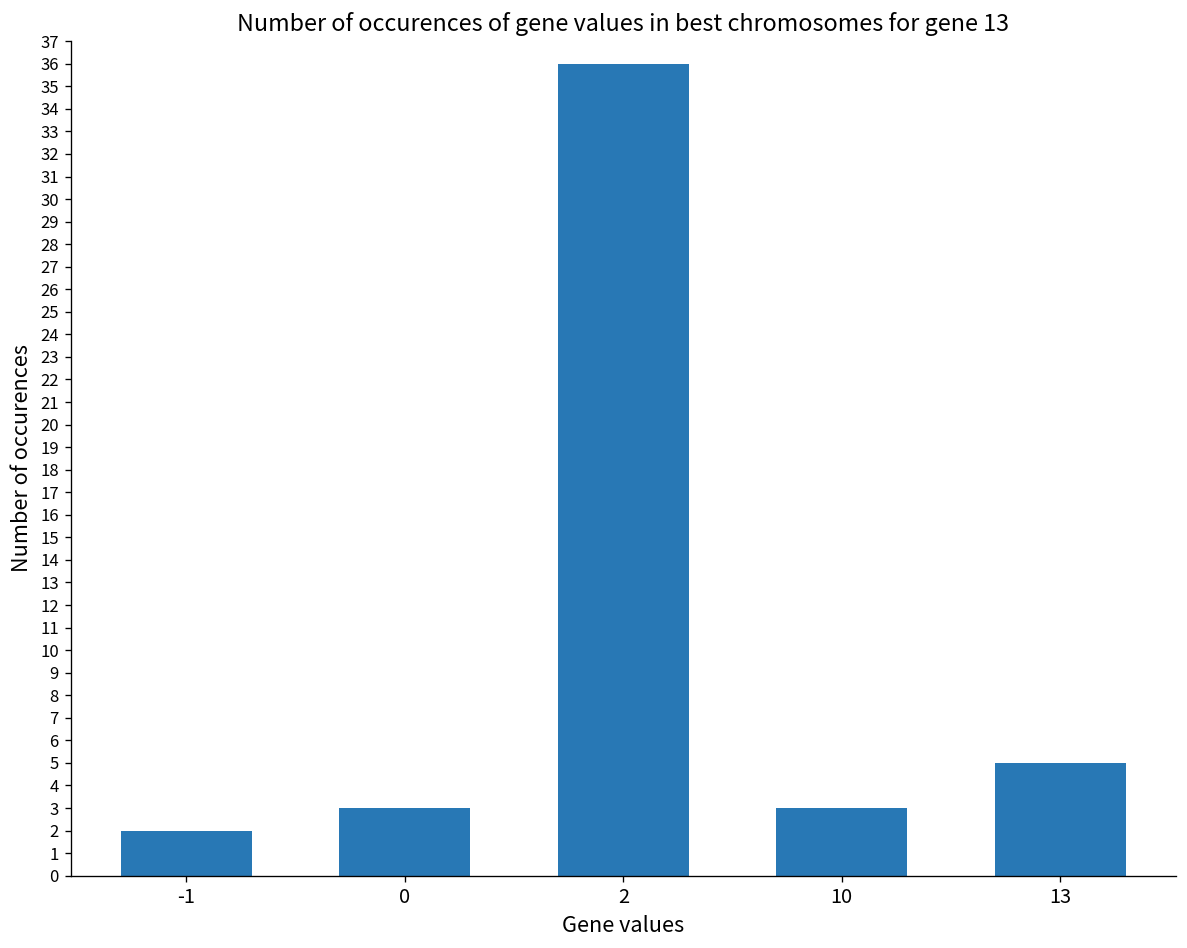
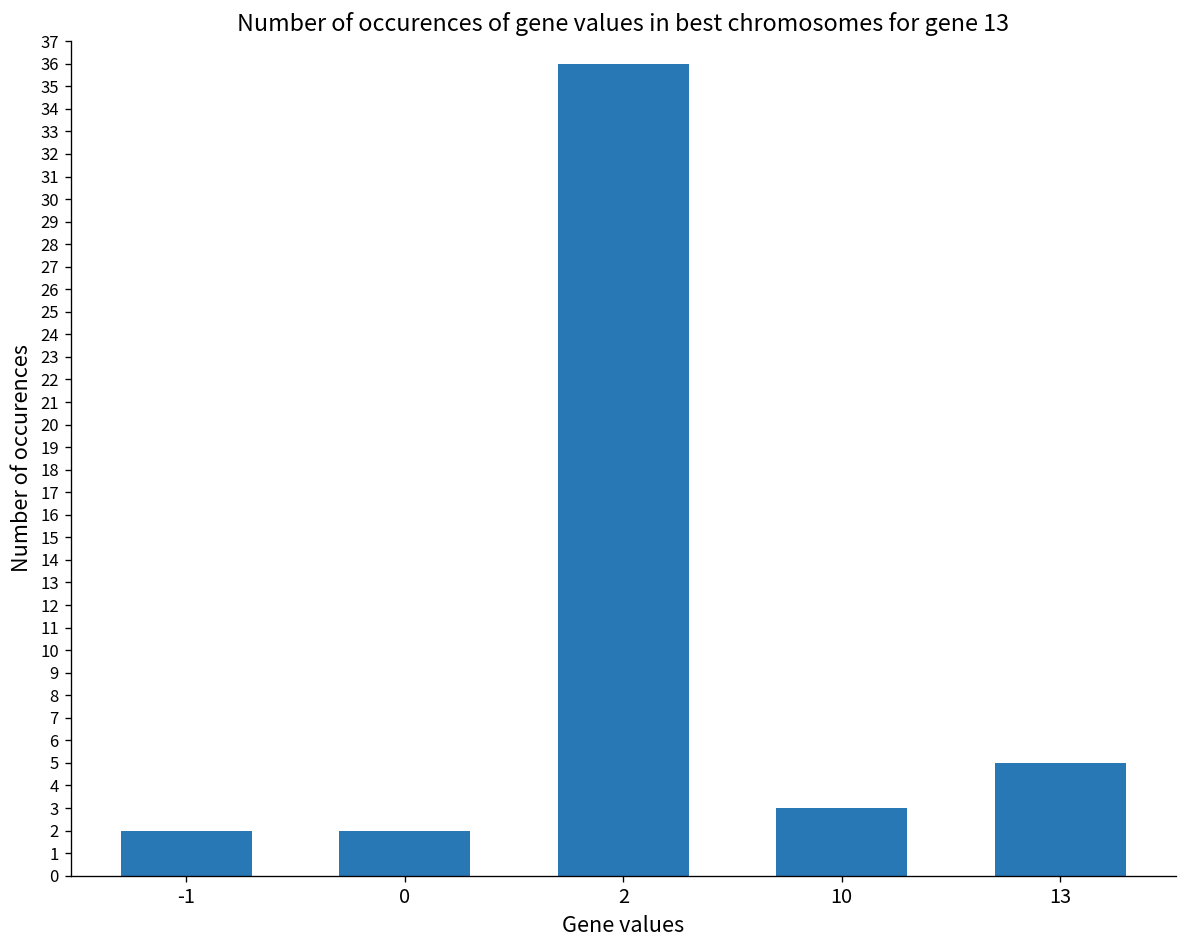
0: 3 -> 2
